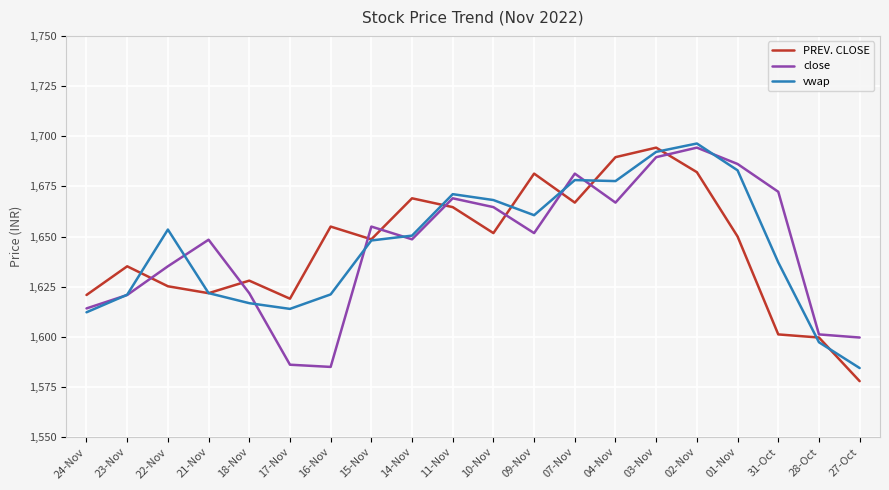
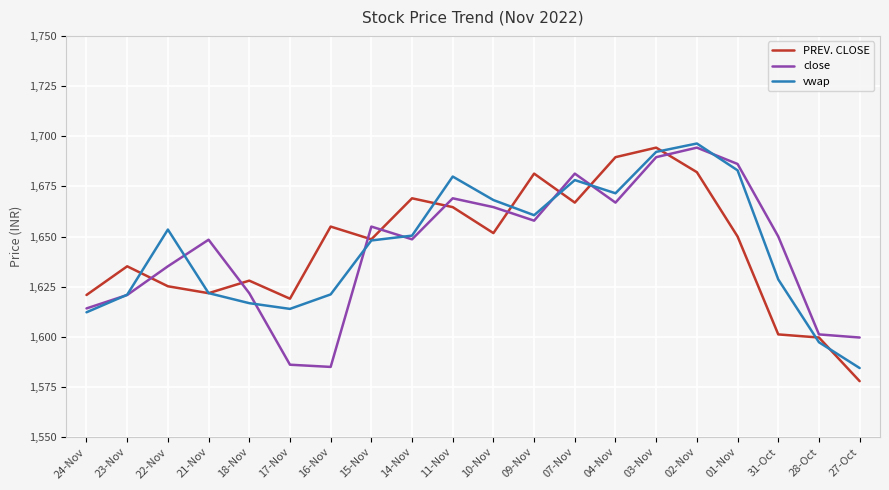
vwap, 11-Nov: 1,671 -> 1,680
close, 09-Nov: 1,652 -> 1,658
vwap, 04-Nov: 1,678 -> 1,672
close, 31-Oct: 1,672 -> 1,650
vwap, 31-Oct: 1,637 -> 1,629
